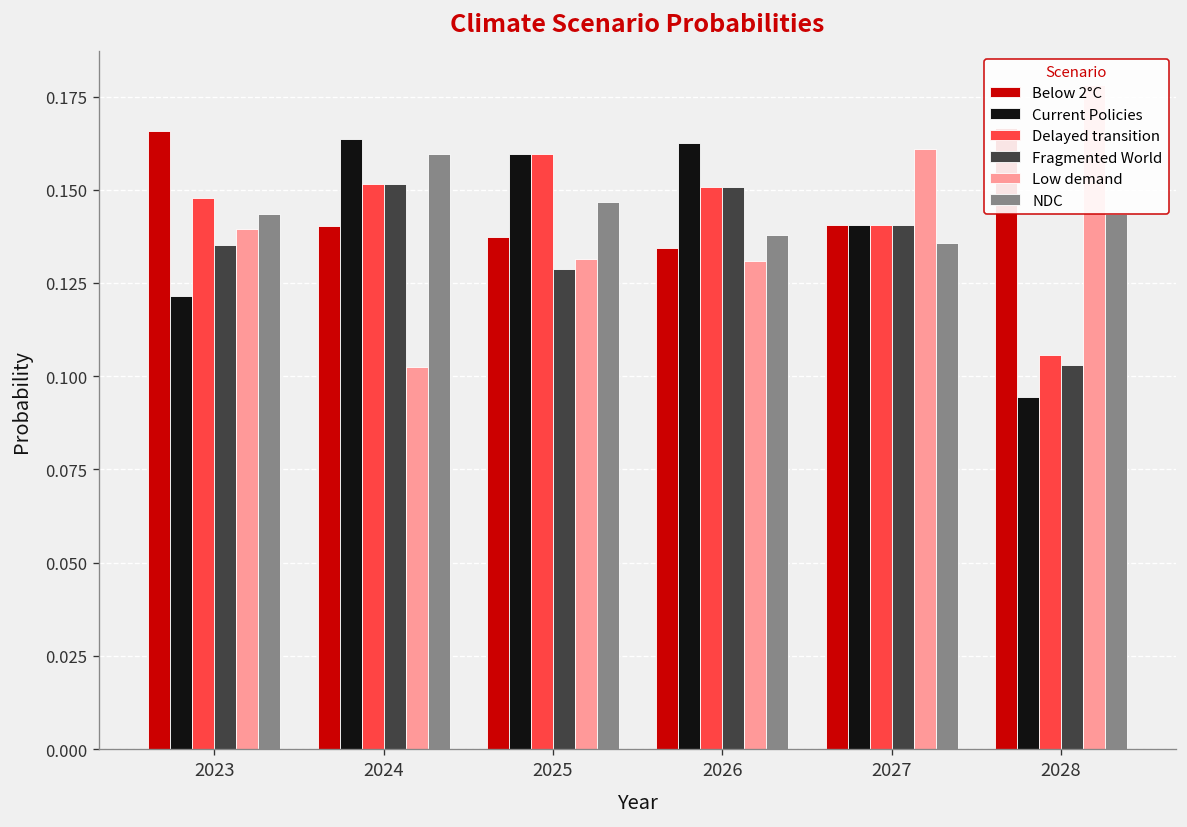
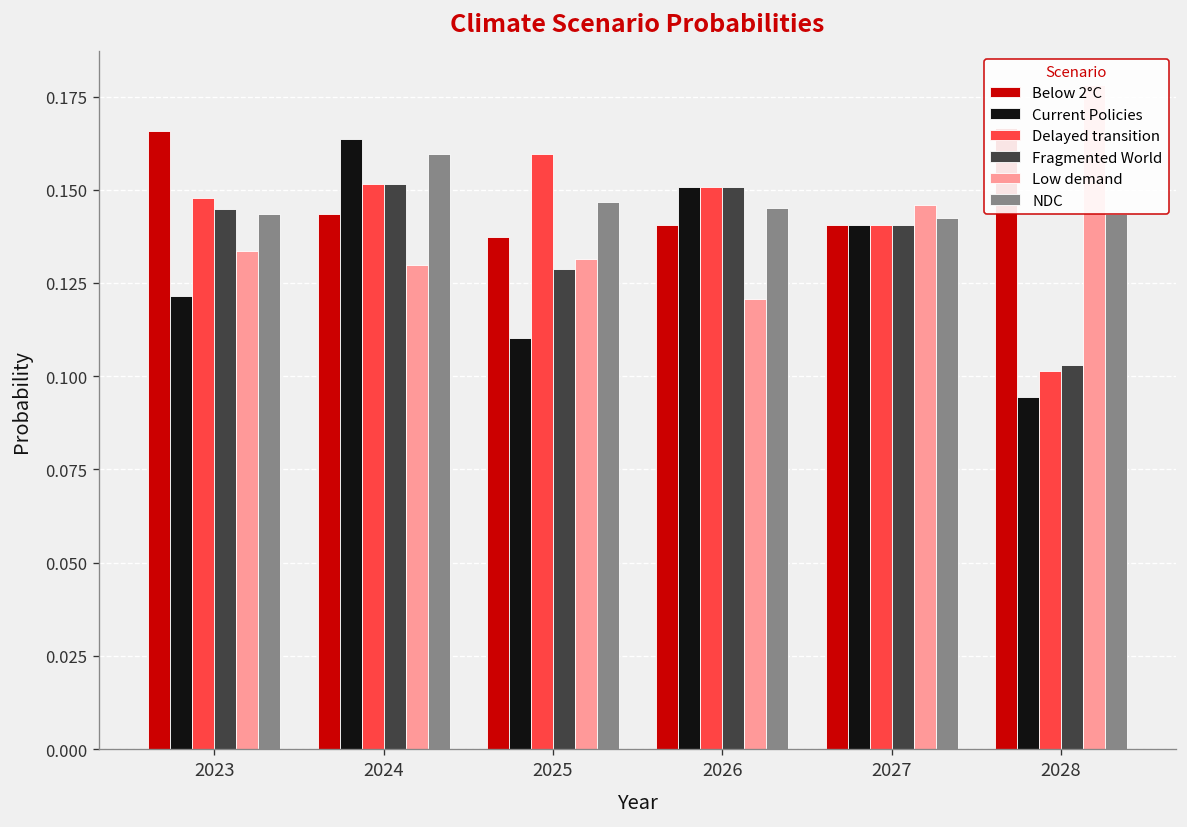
Fragmented World, 2023: 0.135 -> 0.145
Low demand, 2023: 0.140 -> 0.134
Below 2°C, 2024: 0.140 -> 0.143
Low demand, 2024: 0.102 -> 0.130
Current Policies, 2025: 0.159 -> 0.110
Below 2°C, 2026: 0.134 -> 0.140
Current Policies, 2026: 0.162 -> 0.151
Low demand, 2026: 0.131 -> 0.121
NDC, 2026: 0.138 -> 0.145
Low demand, 2027: 0.161 -> 0.146
NDC, 2027: 0.136 -> 0.142
Delayed transition, 2028: 0.106 -> 0.101
